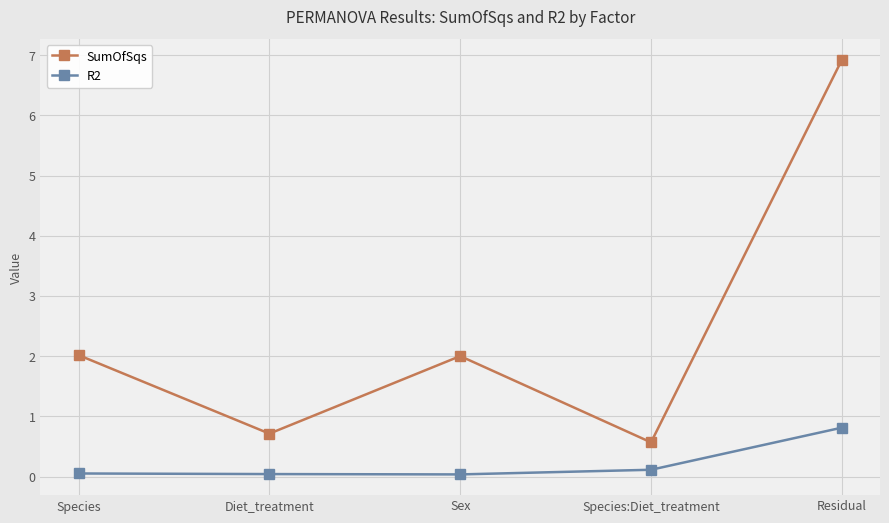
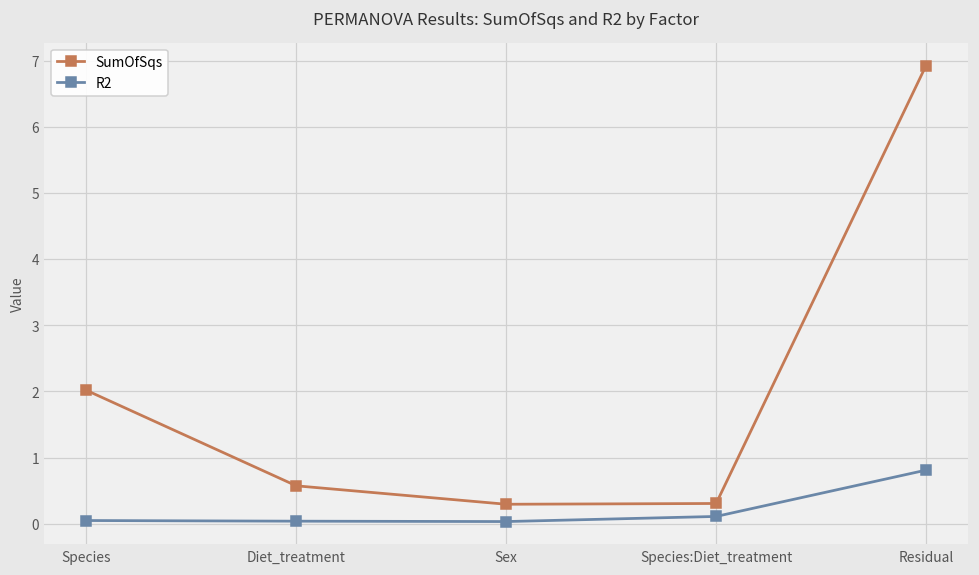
SumOfSqs, Diet_treatment: 0.7 -> 0.6
SumOfSqs, Sex: 2.0 -> 0.3
SumOfSqs, Species:Diet_treatment: 0.6 -> 0.3
